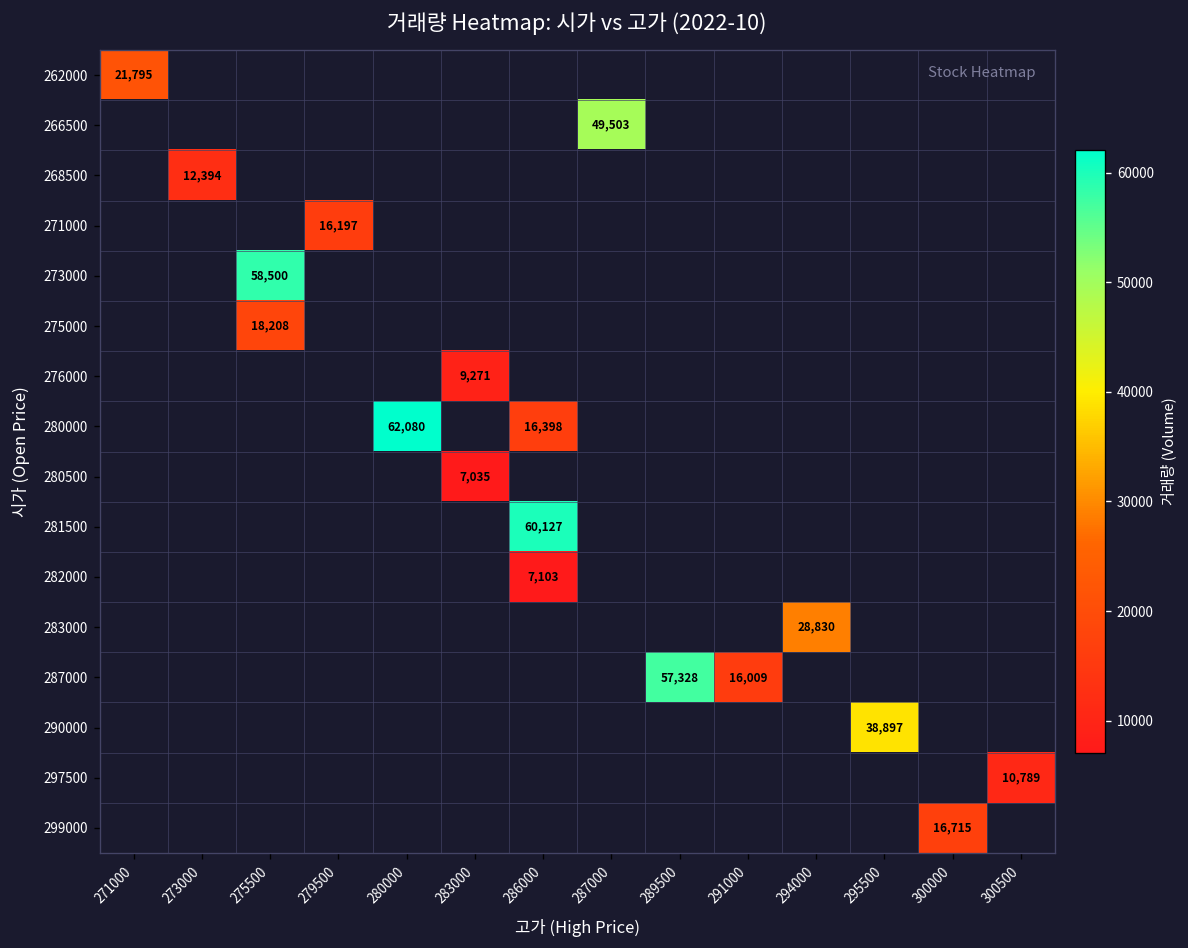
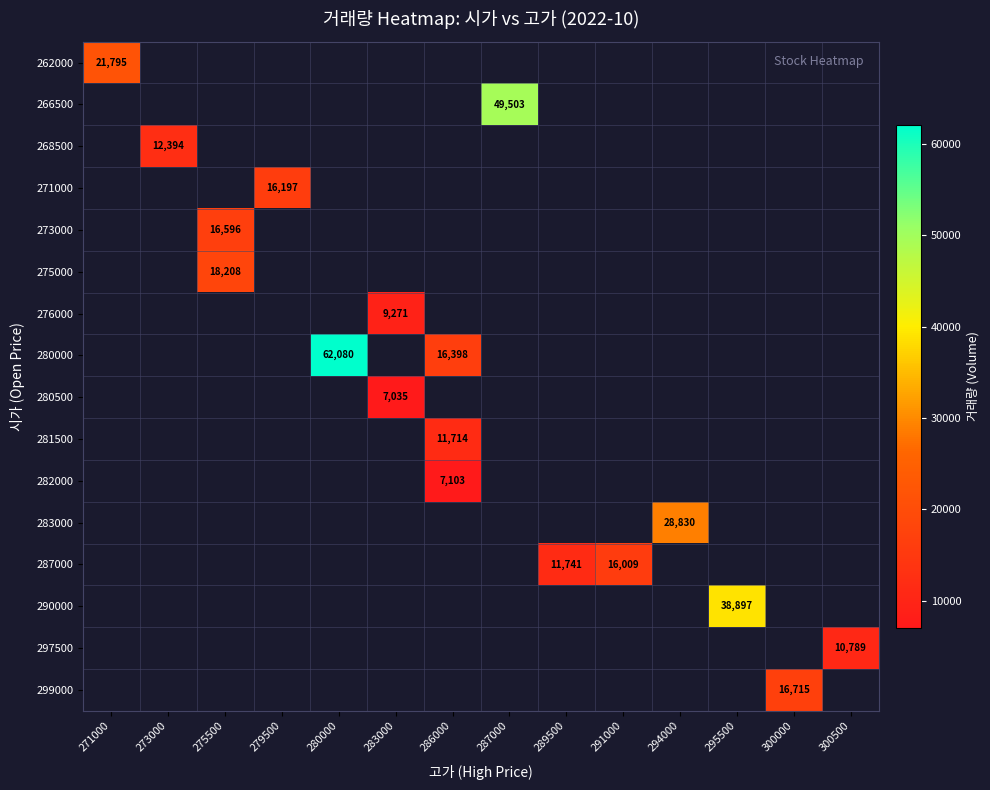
273000, 275500: 58,500 -> 16,596
281500, 286000: 60,127 -> 11,714
287000, 289500: 57,328 -> 11,741
